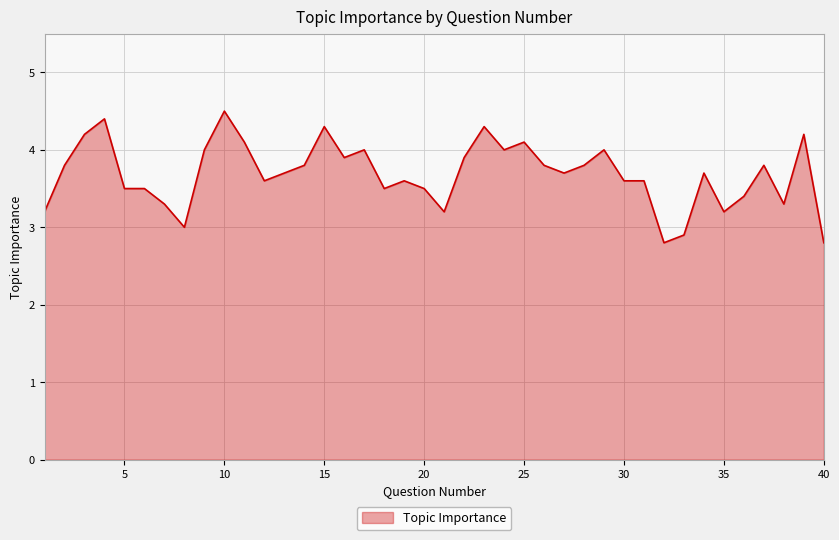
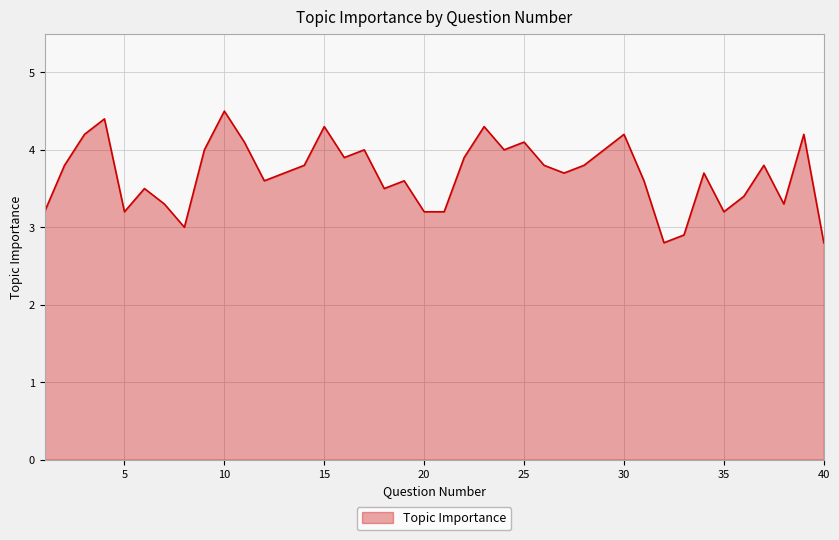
5: 3.5 -> 3.2
20: 3.5 -> 3.2
30: 3.6 -> 4.2
